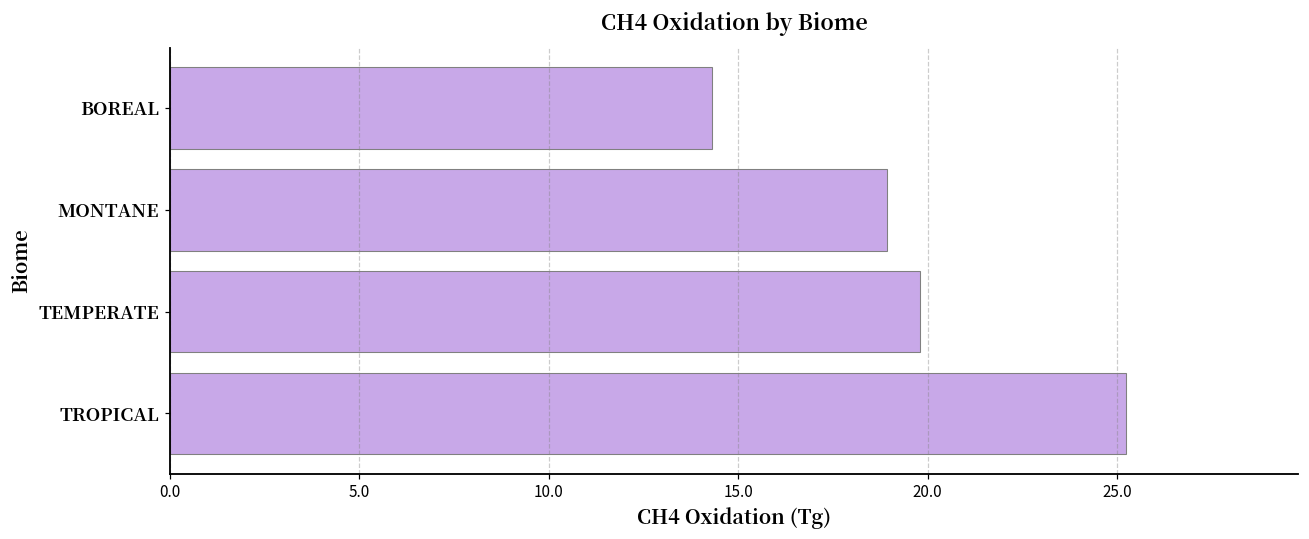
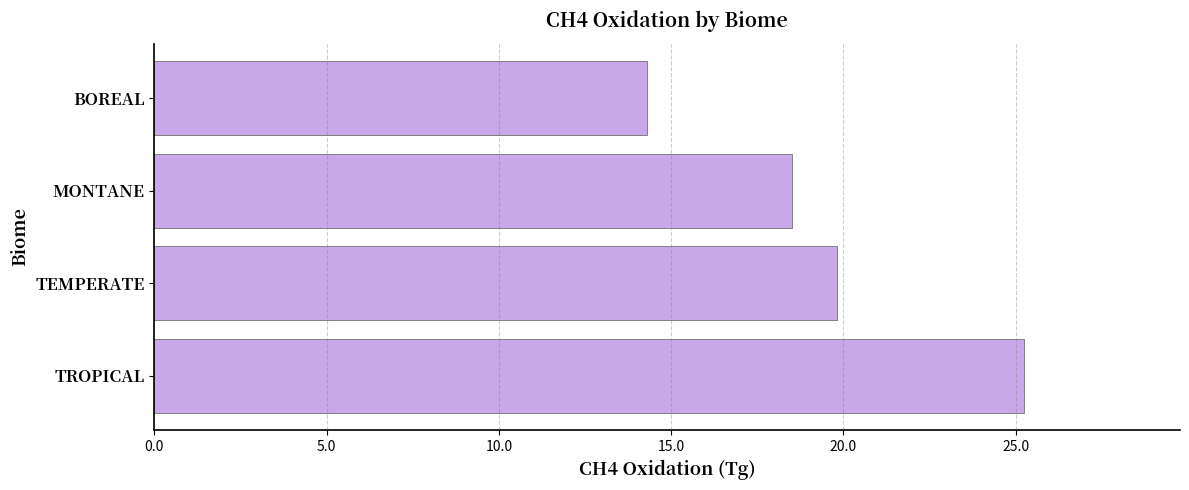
MONTANE: 18.9 -> 18.5
